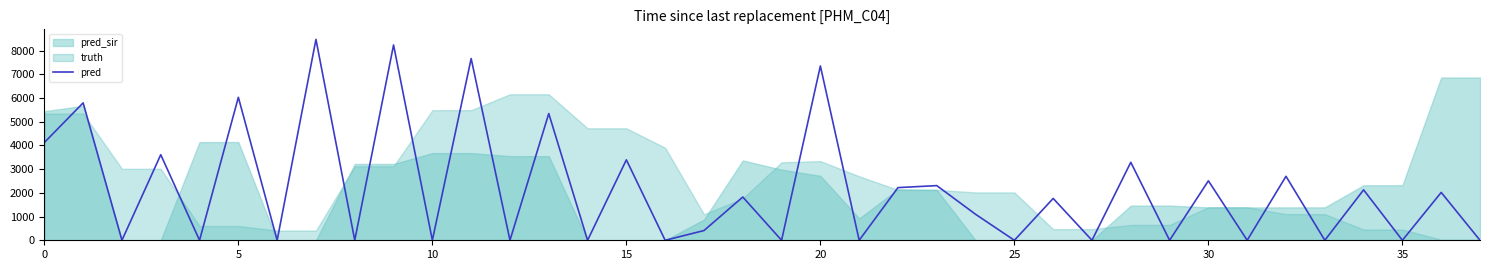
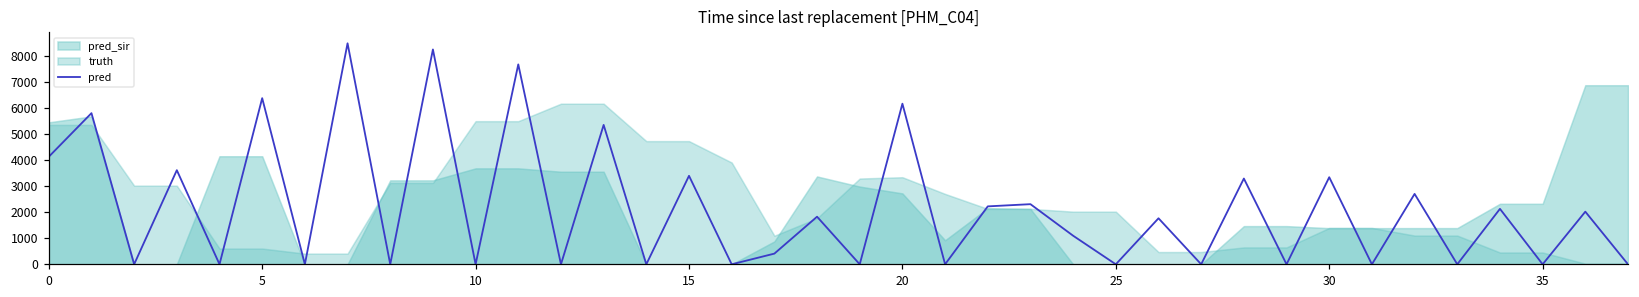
pred, 5: 6000 -> 6400
pred, 20: 7400 -> 6200
pred, 30: 2500 -> 3300
